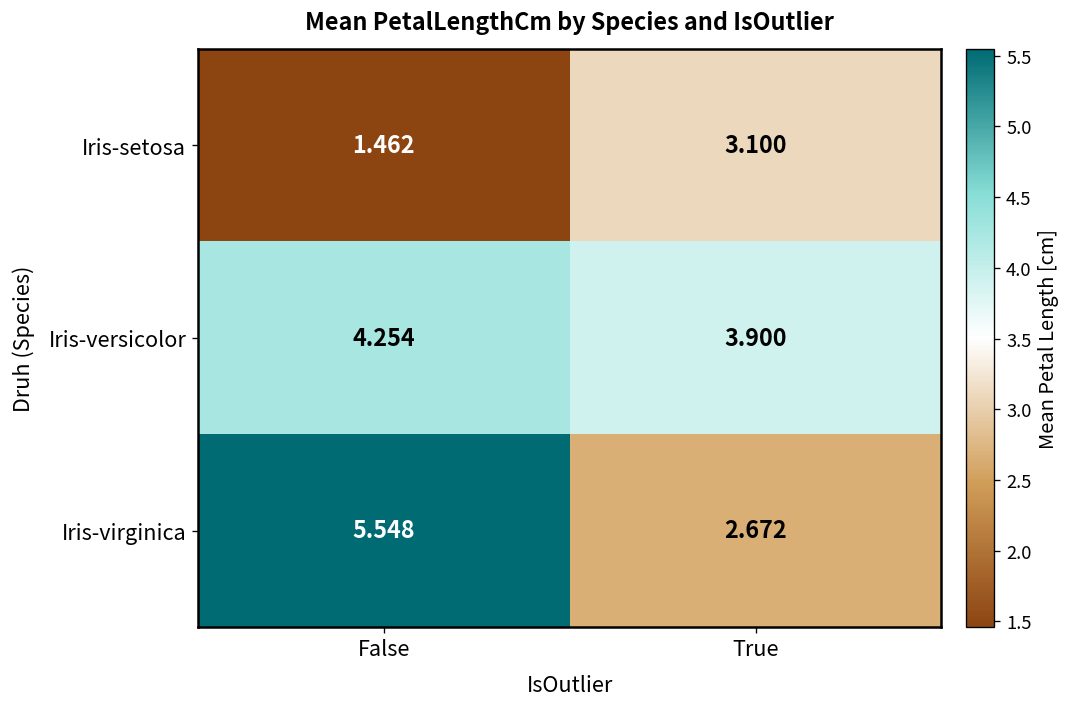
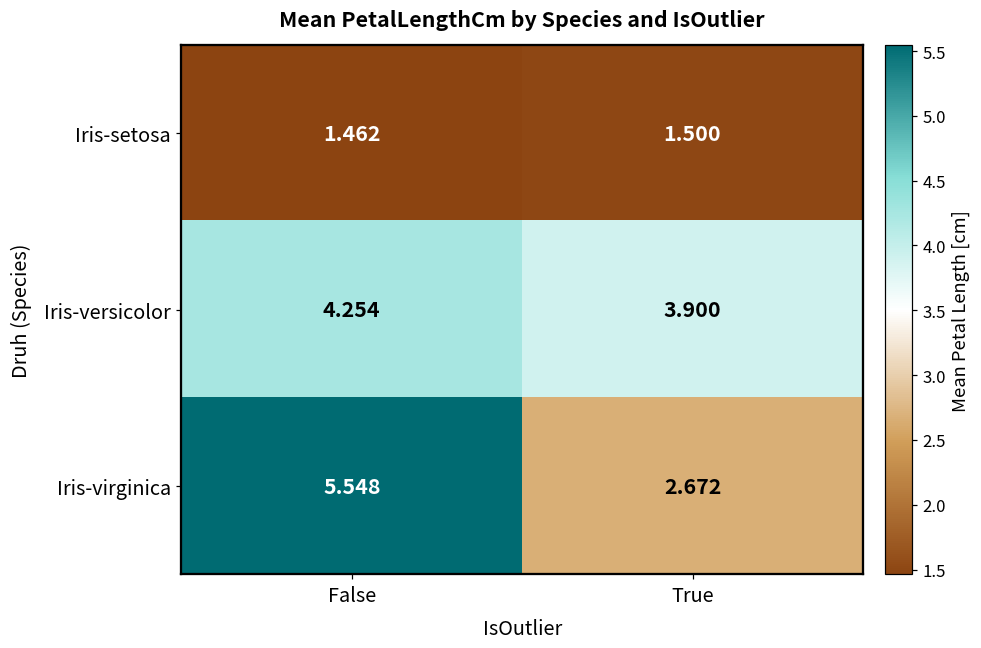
Iris-setosa, True: 3.100 -> 1.500
